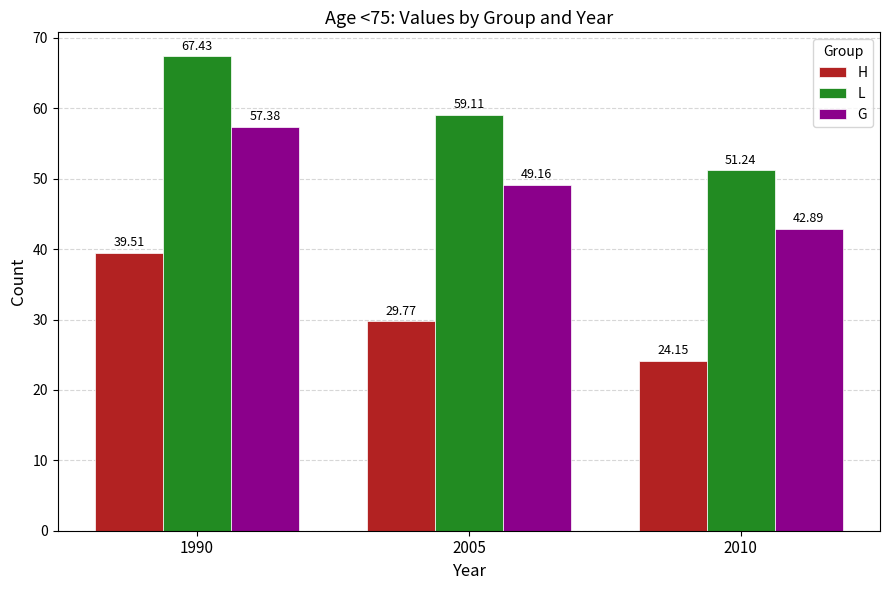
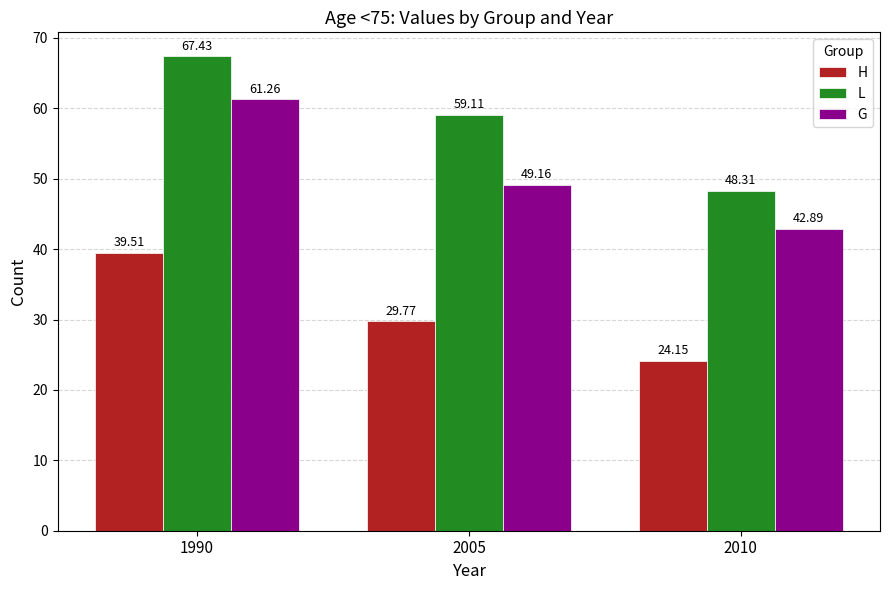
G, 1990: 57.38 -> 61.26
L, 2010: 51.24 -> 48.31
